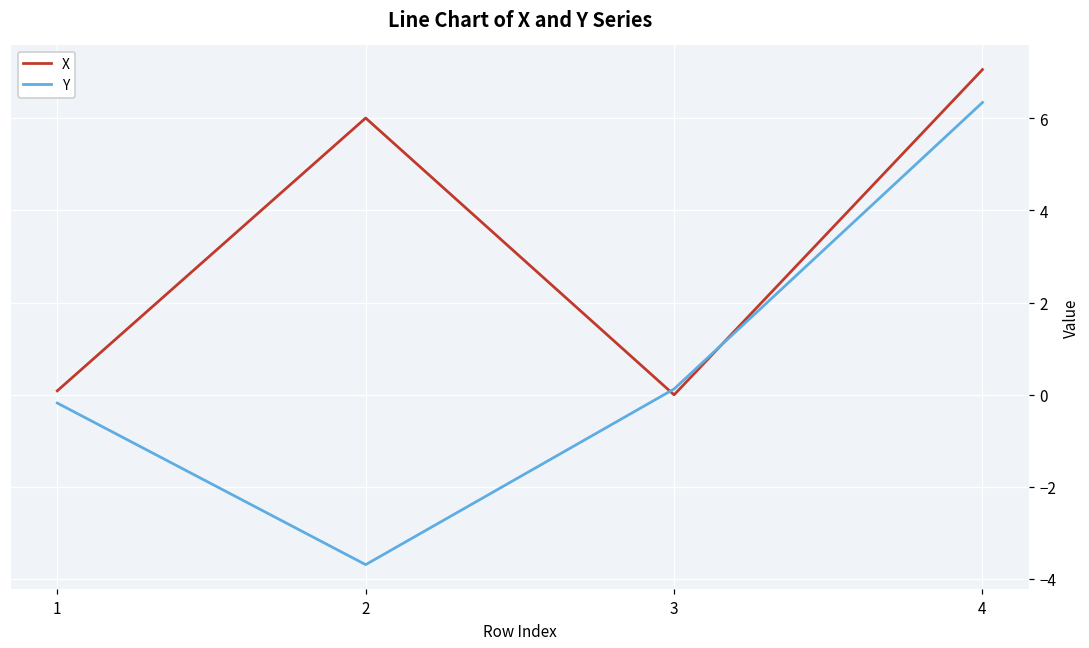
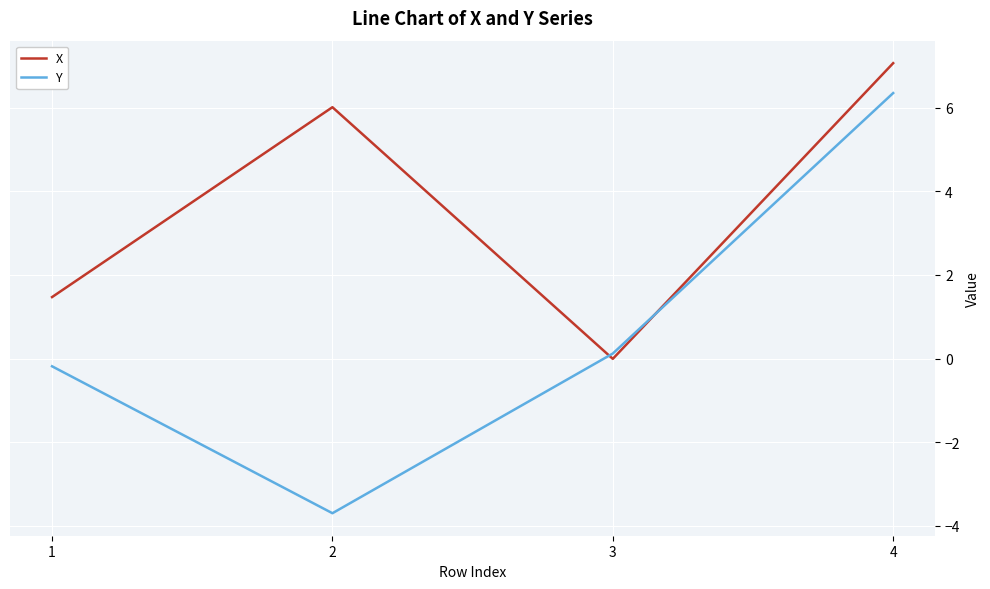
X, 1: 0.1 -> 1.5
